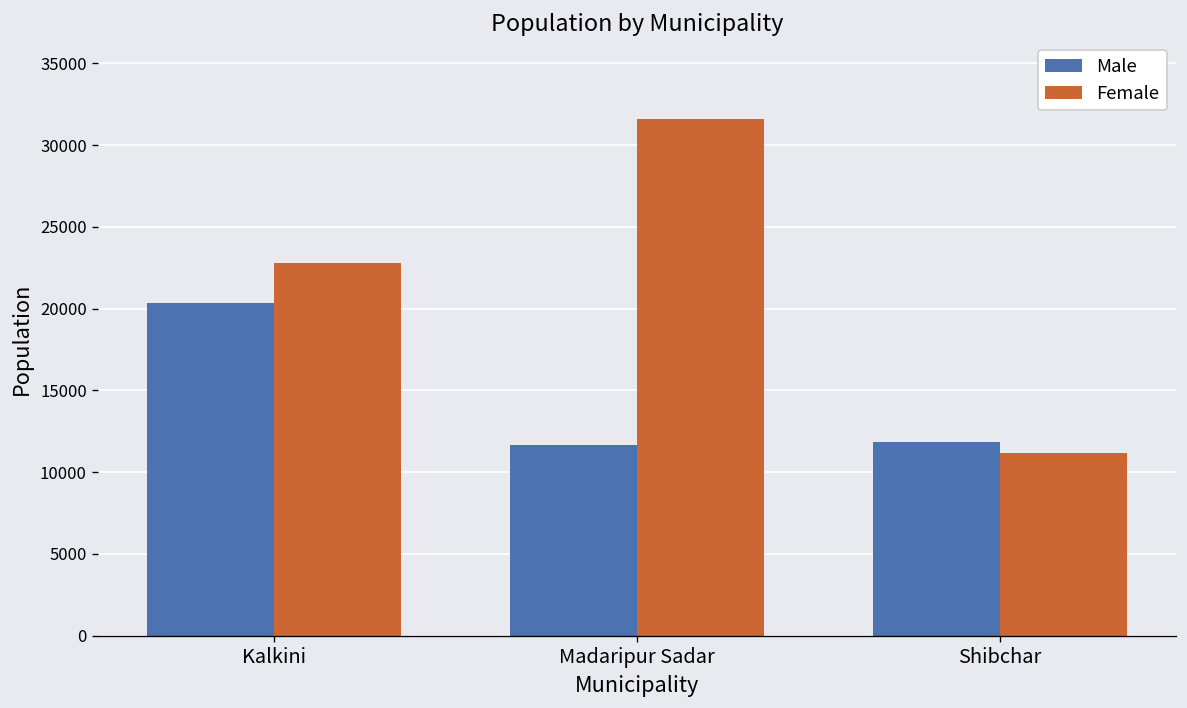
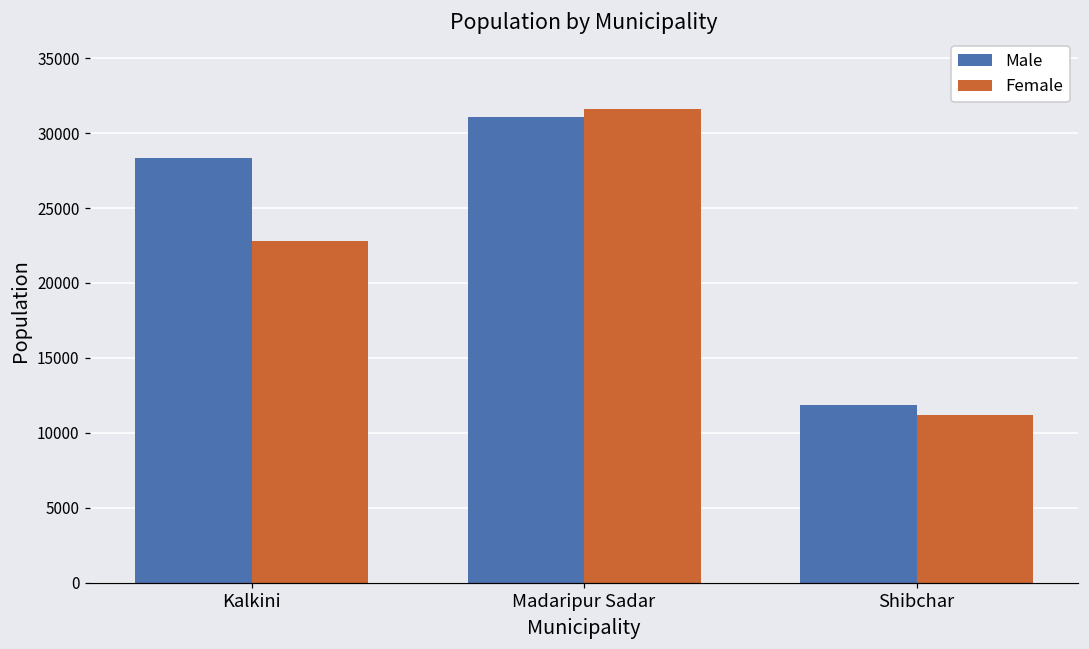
Male, Kalkini: 20400 -> 28400
Male, Madaripur Sadar: 11600 -> 31100
